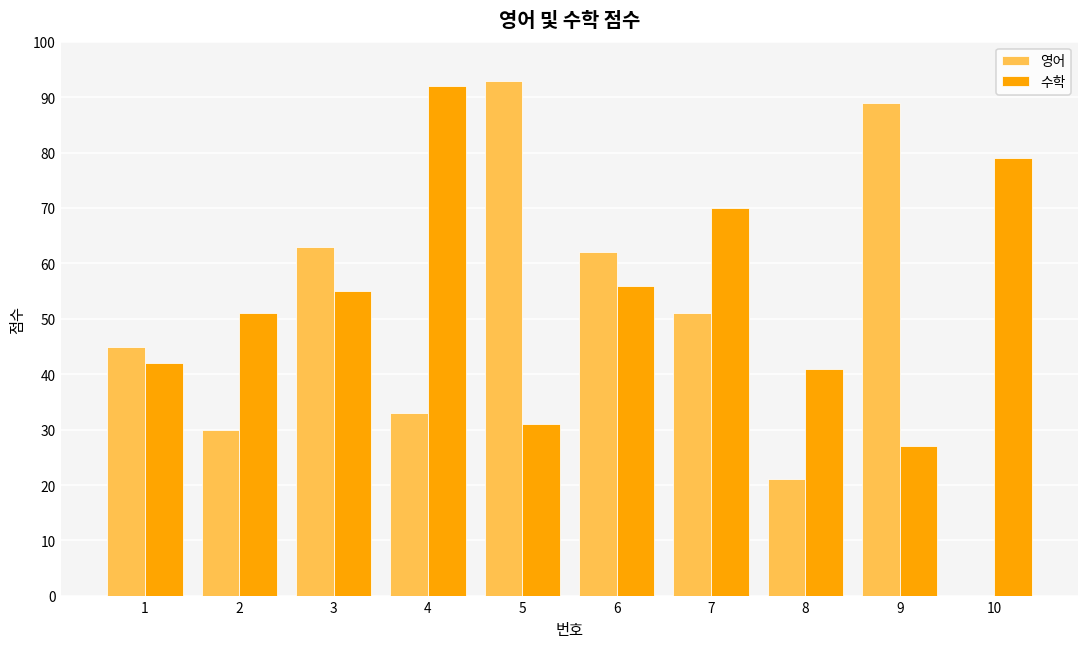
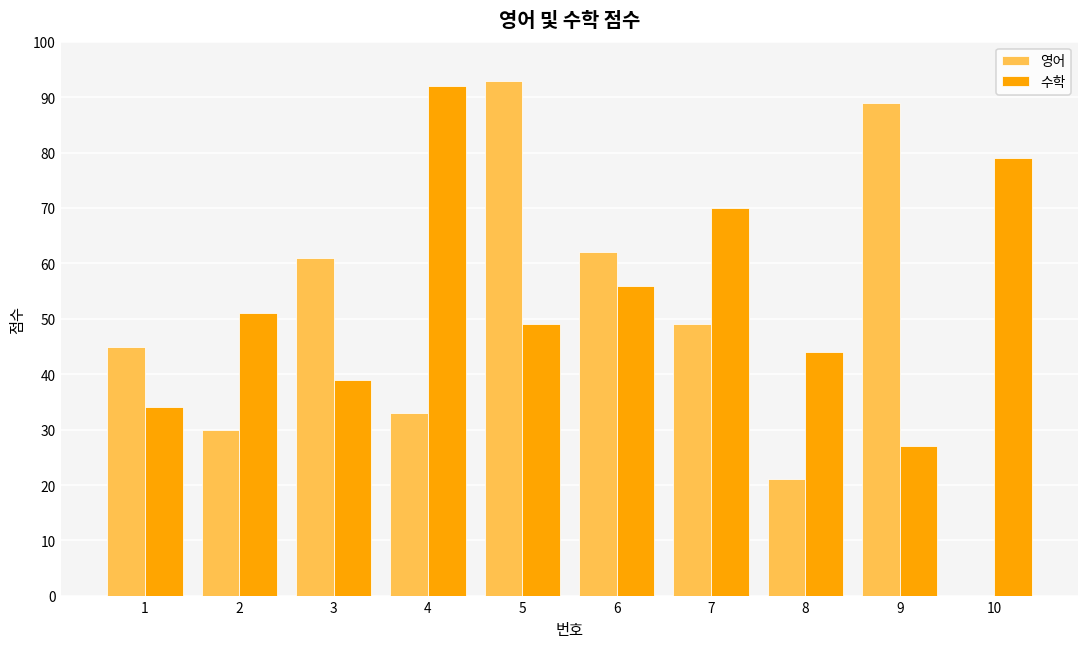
수학, 1: 42 -> 34
영어, 3: 63 -> 61
수학, 3: 55 -> 39
수학, 5: 31 -> 49
영어, 7: 51 -> 49
수학, 8: 41 -> 44
